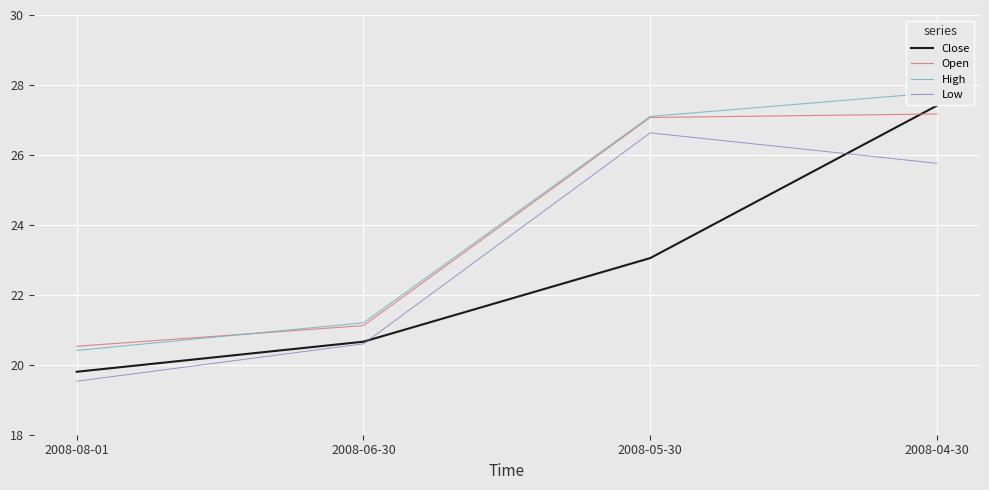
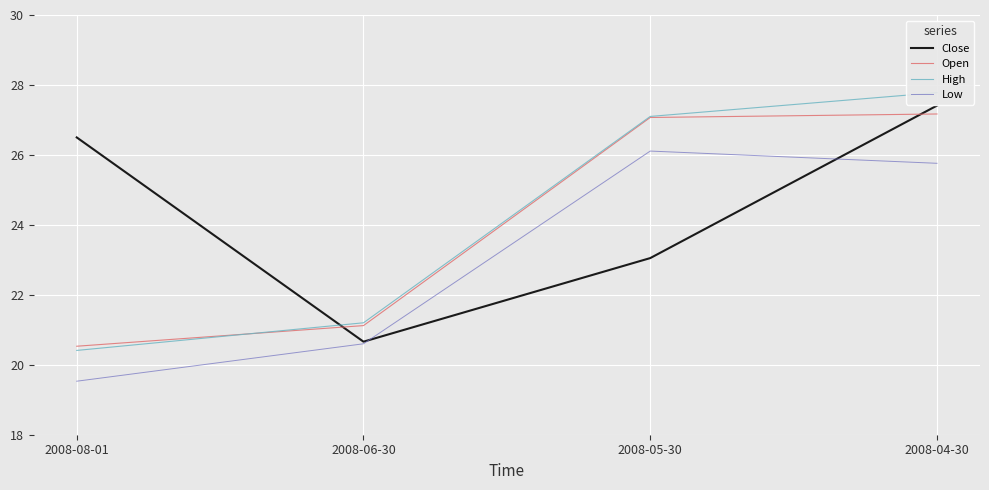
Close, 2008-08-01: 19.8 -> 26.5
Low, 2008-05-30: 26.6 -> 26.1
